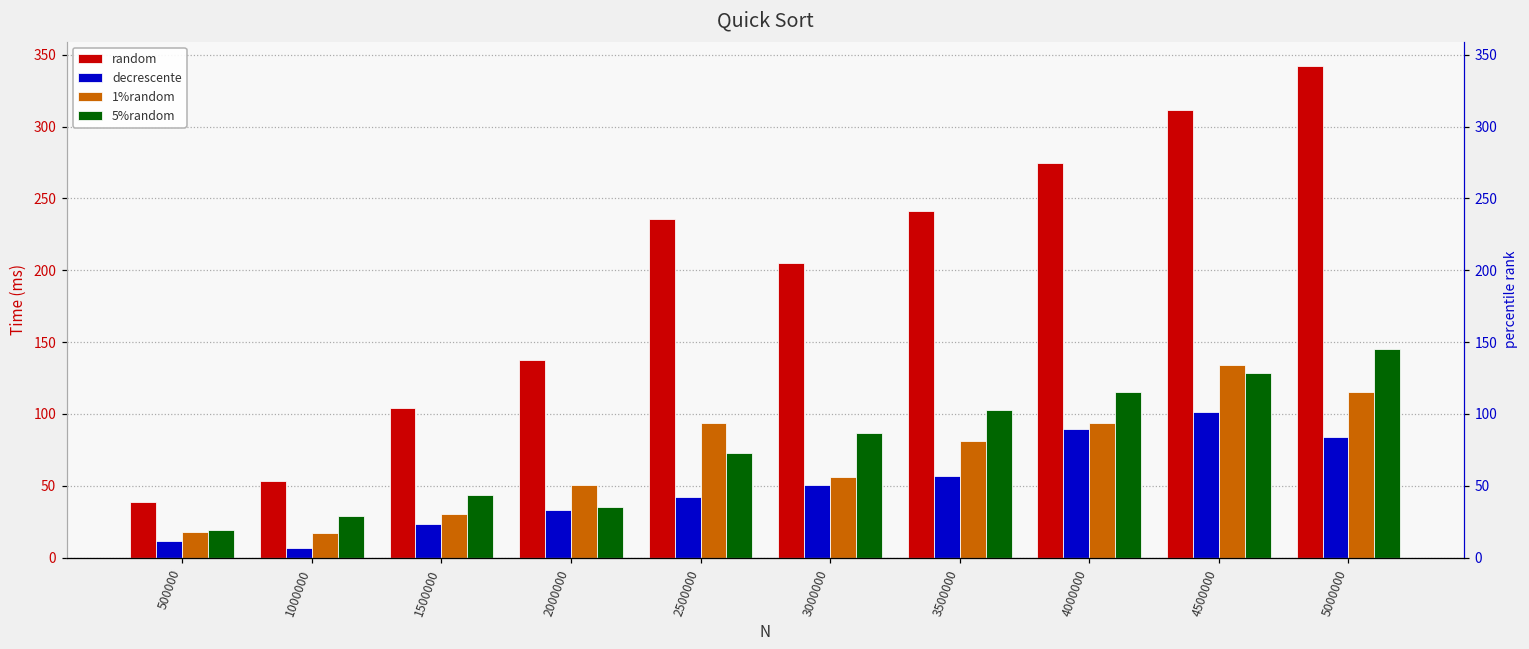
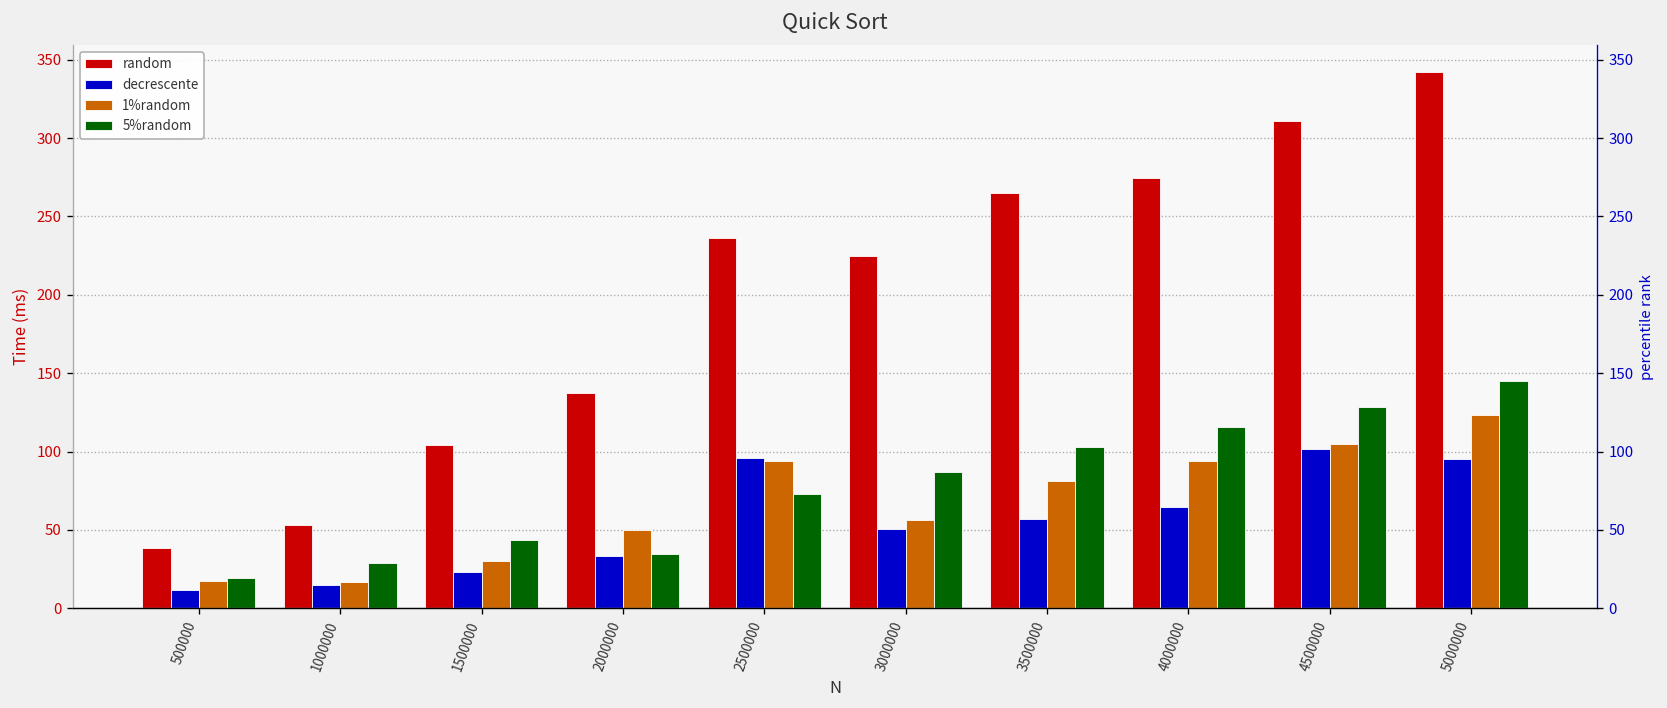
decrescente, 1000000: 7 -> 15
decrescente, 2500000: 42 -> 96
random, 3000000: 205 -> 225
random, 3500000: 241 -> 265
decrescente, 4000000: 89 -> 65
1%random, 4500000: 134 -> 105
decrescente, 5000000: 84 -> 95
1%random, 5000000: 116 -> 123
